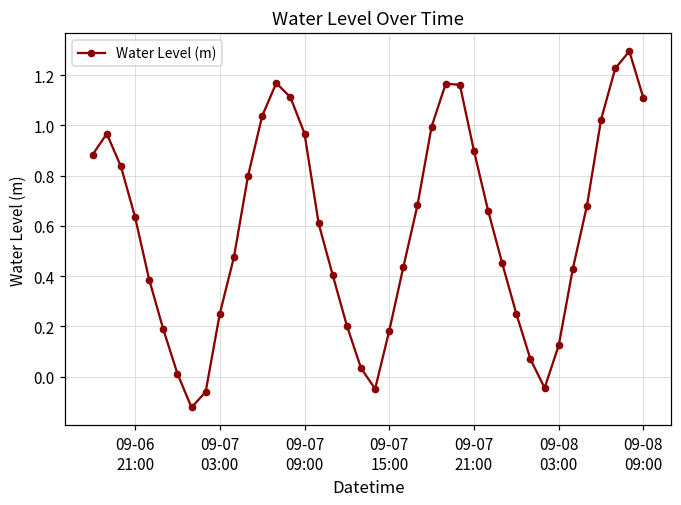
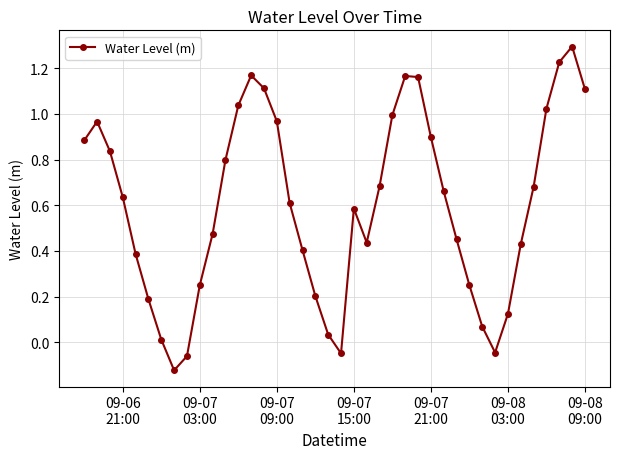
09-07 15:00: 0.18 -> 0.59
